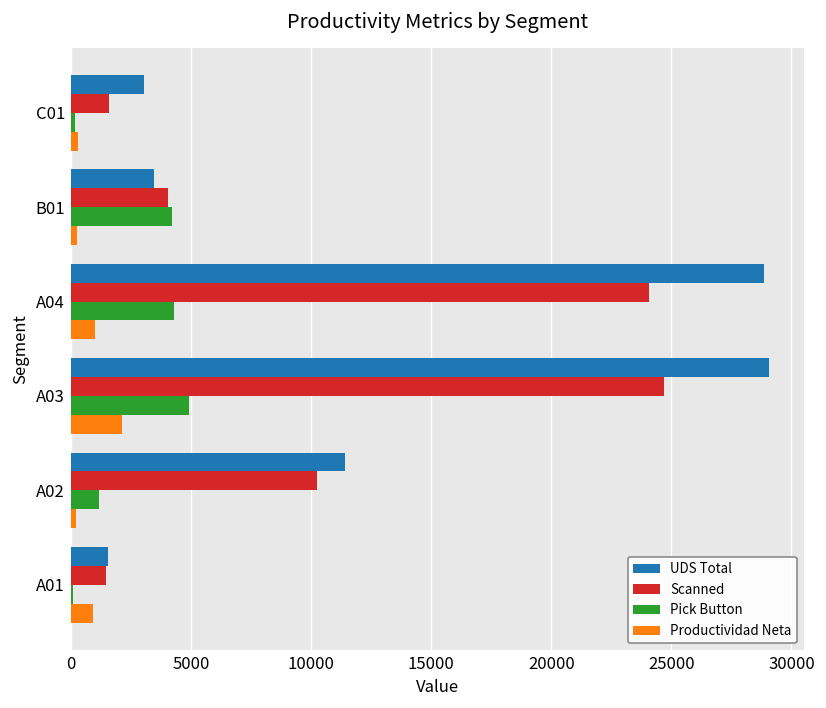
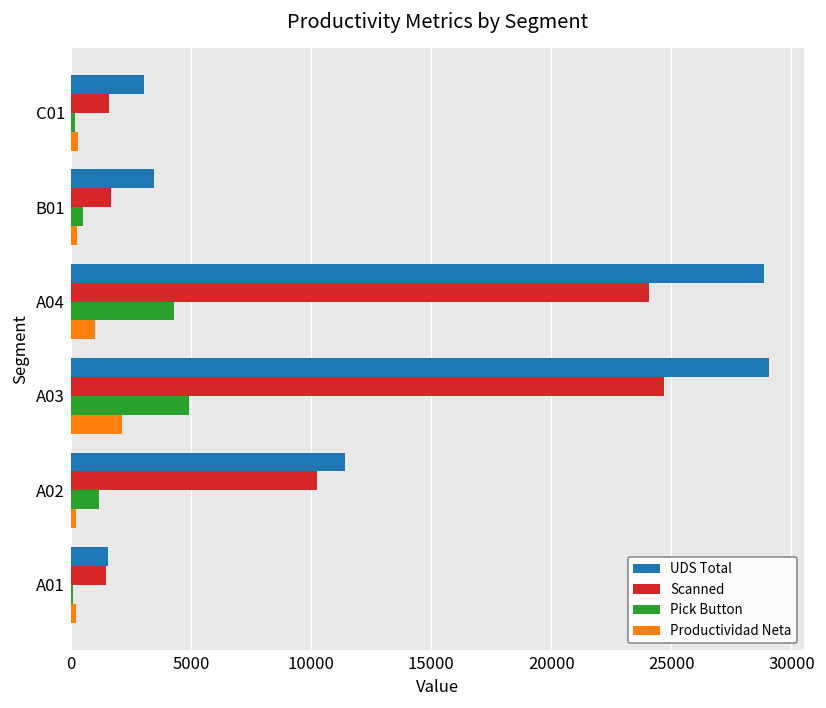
Scanned, B01: 4000 -> 1700
Pick Button, B01: 4200 -> 500
Productividad Neta, A01: 900 -> 200
